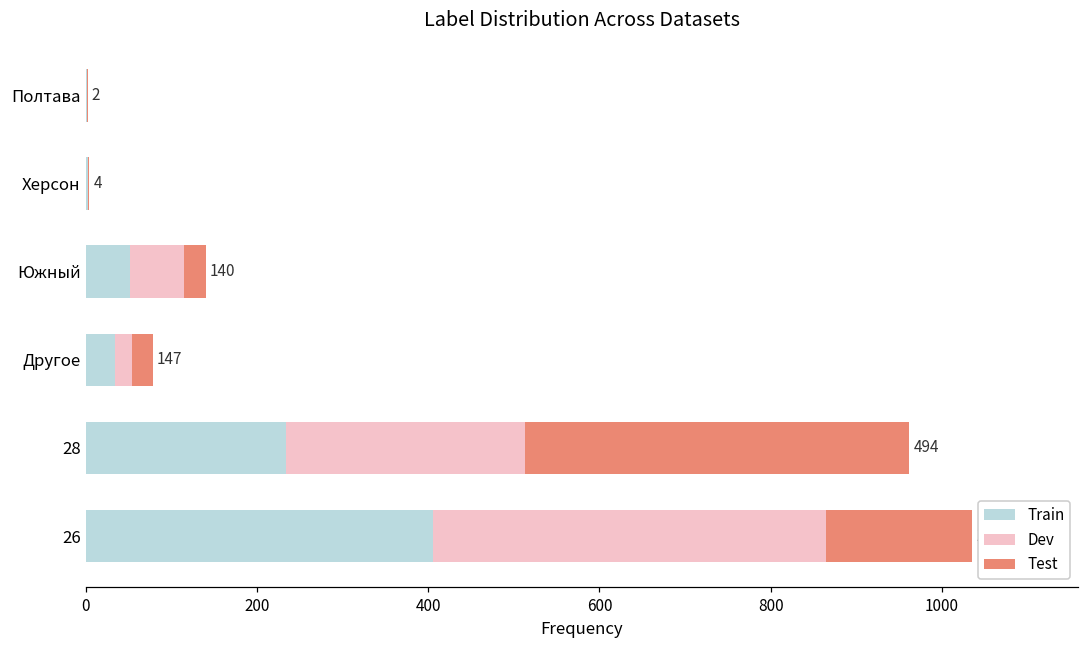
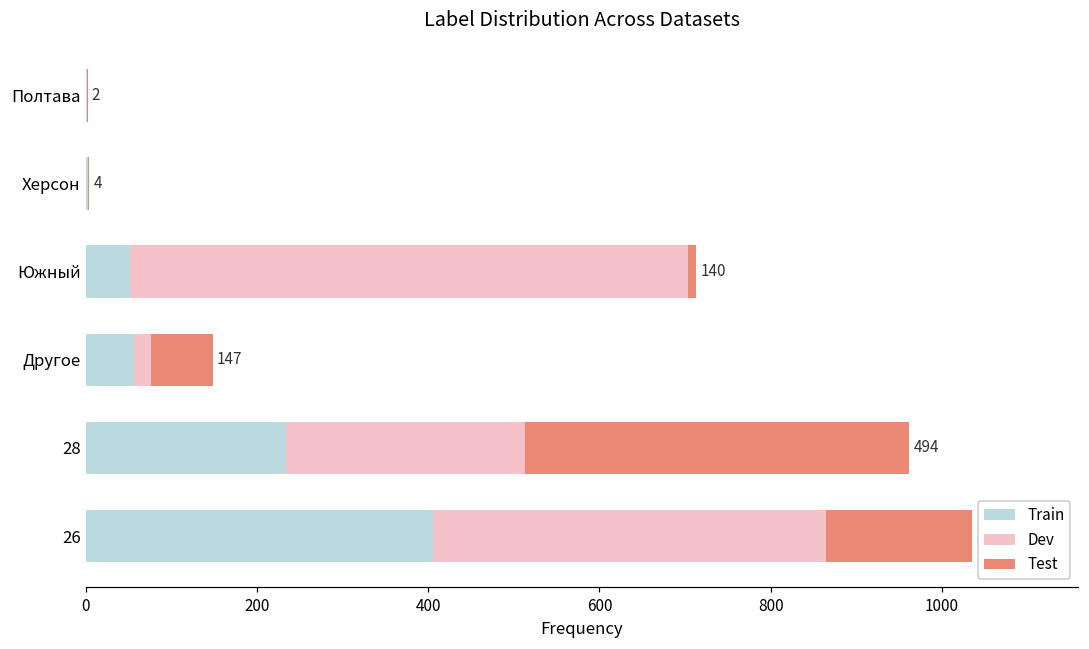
Dev, Южный: 60 -> 650
Test, Южный: 30 -> 10
Train, Другое: 30 -> 60
Test, Другое: 20 -> 70
